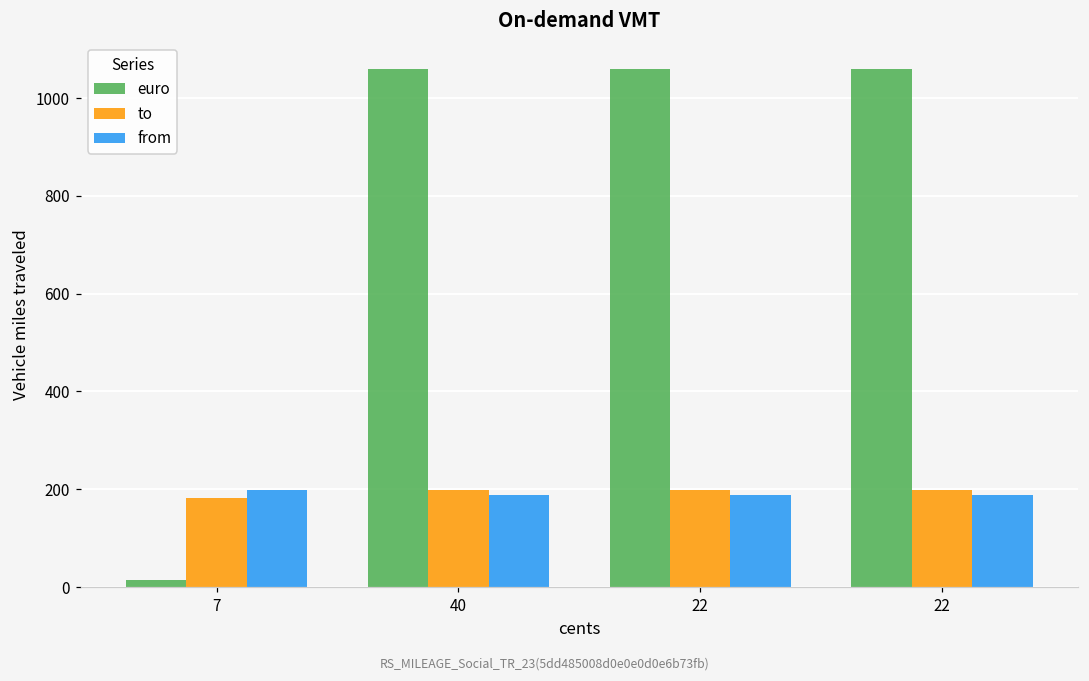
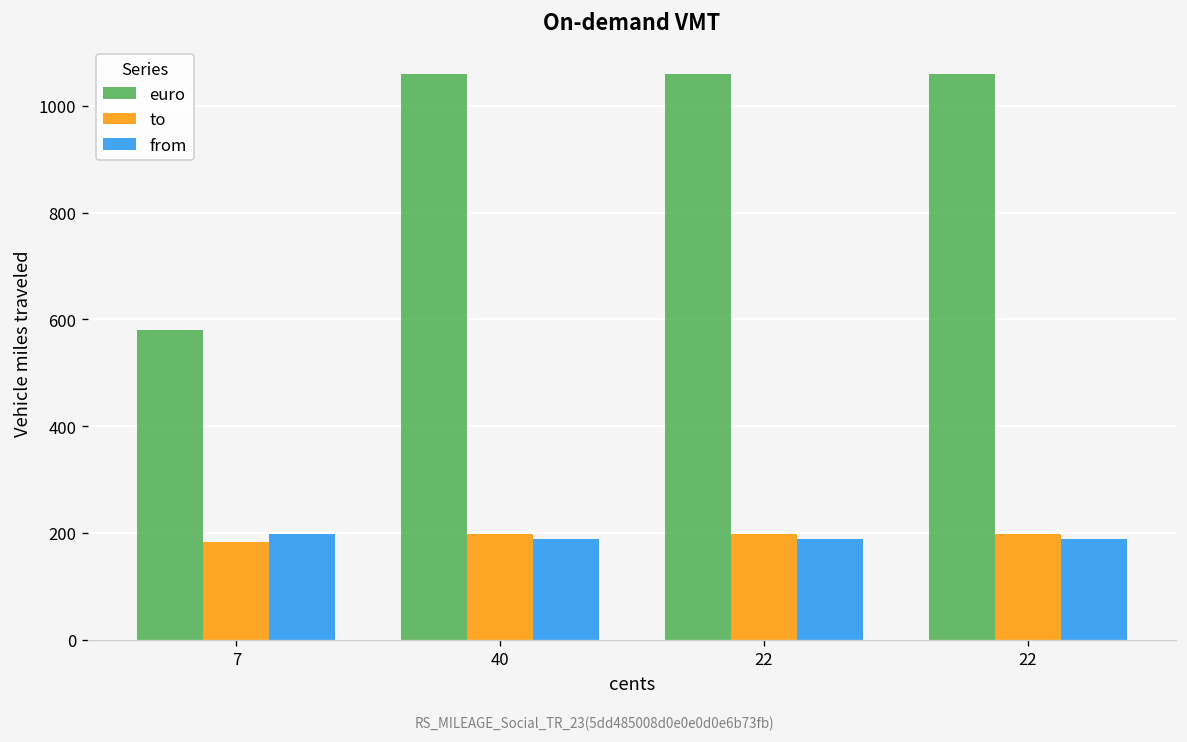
euro, 7: 20 -> 580
